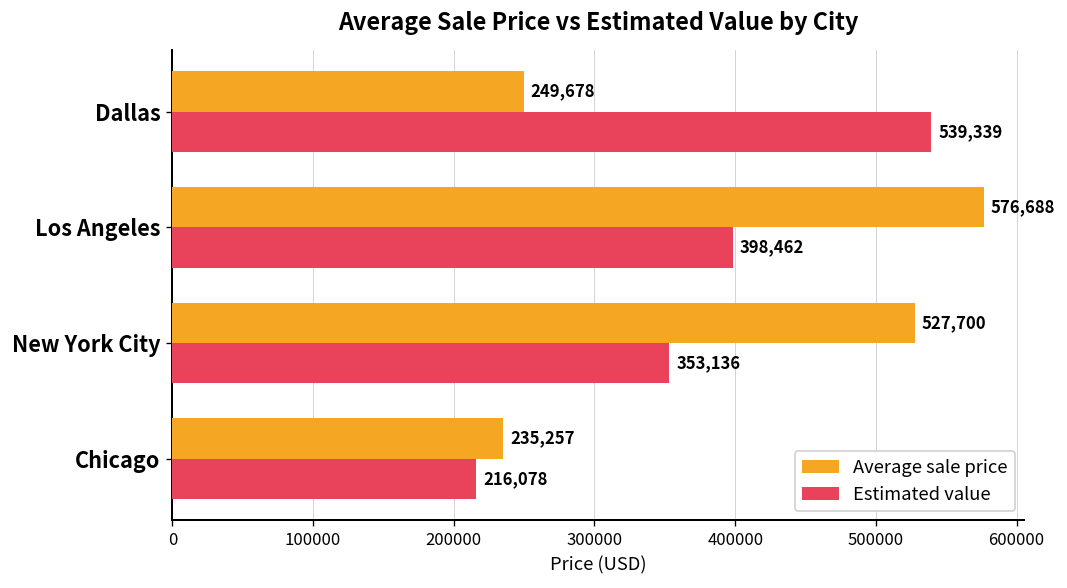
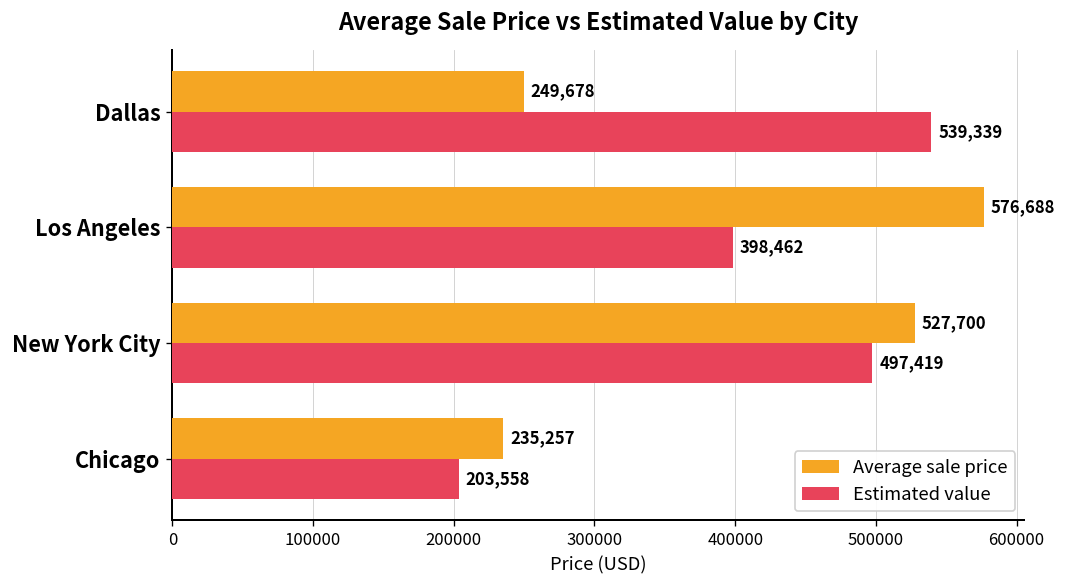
Estimated value, New York City: 353,136 -> 497,419
Estimated value, Chicago: 216,078 -> 203,558
